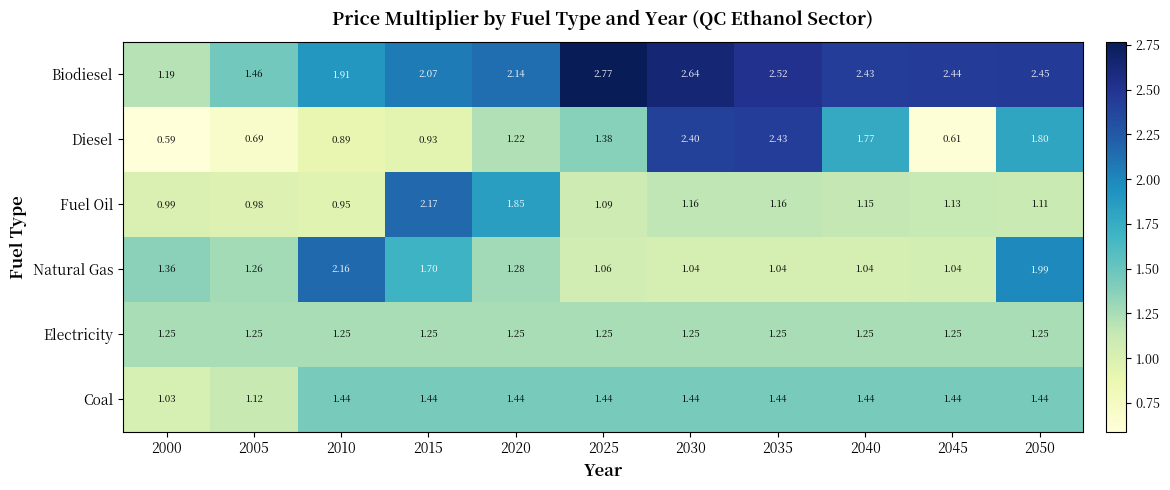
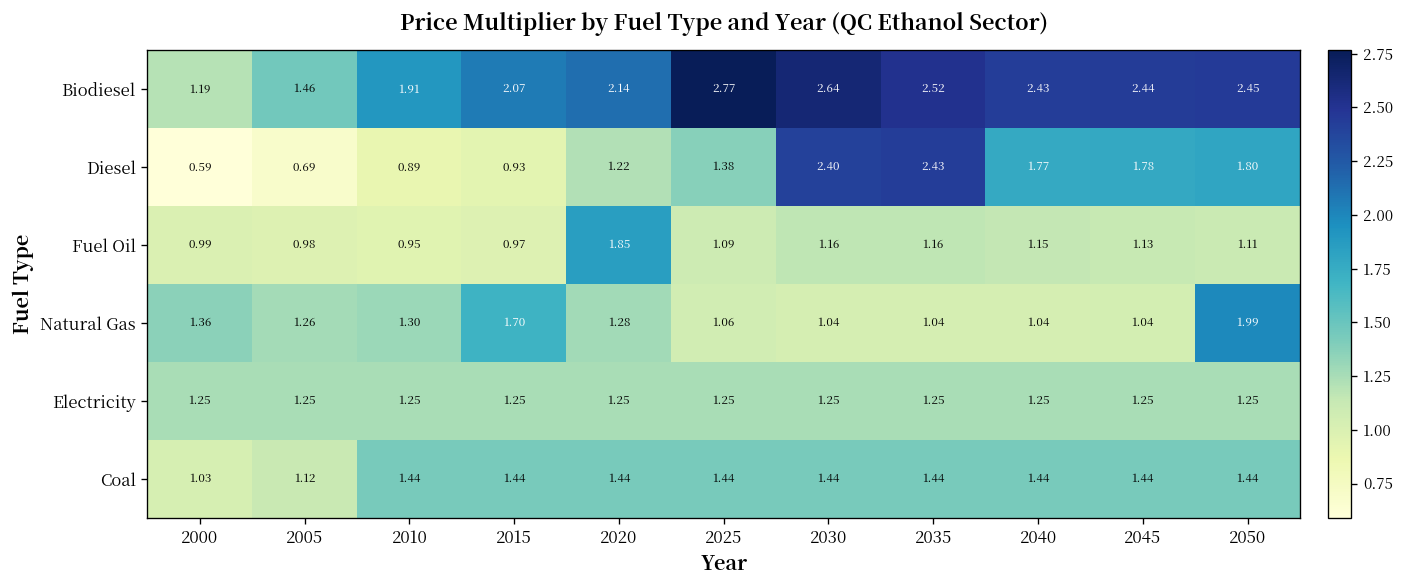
Diesel, 2045: 0.61 -> 1.78
Fuel Oil, 2015: 2.17 -> 0.97
Natural Gas, 2010: 2.16 -> 1.30
